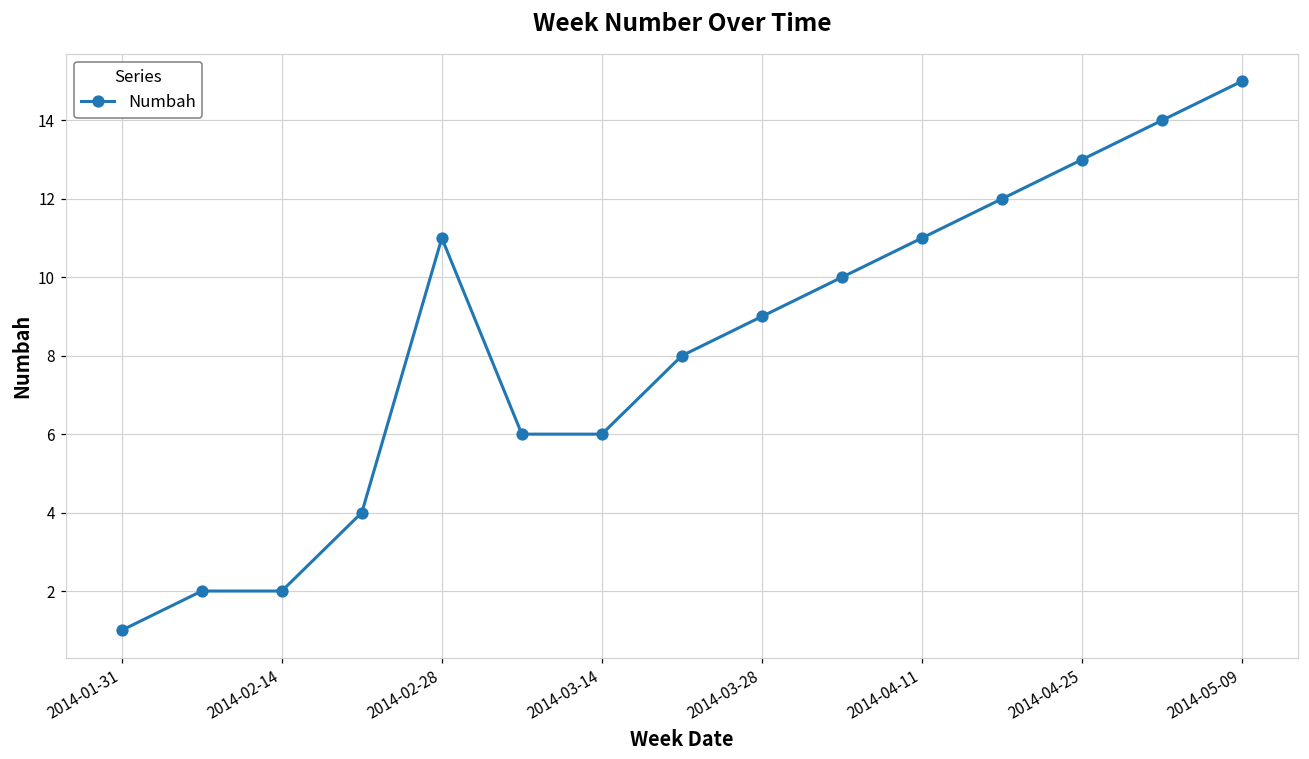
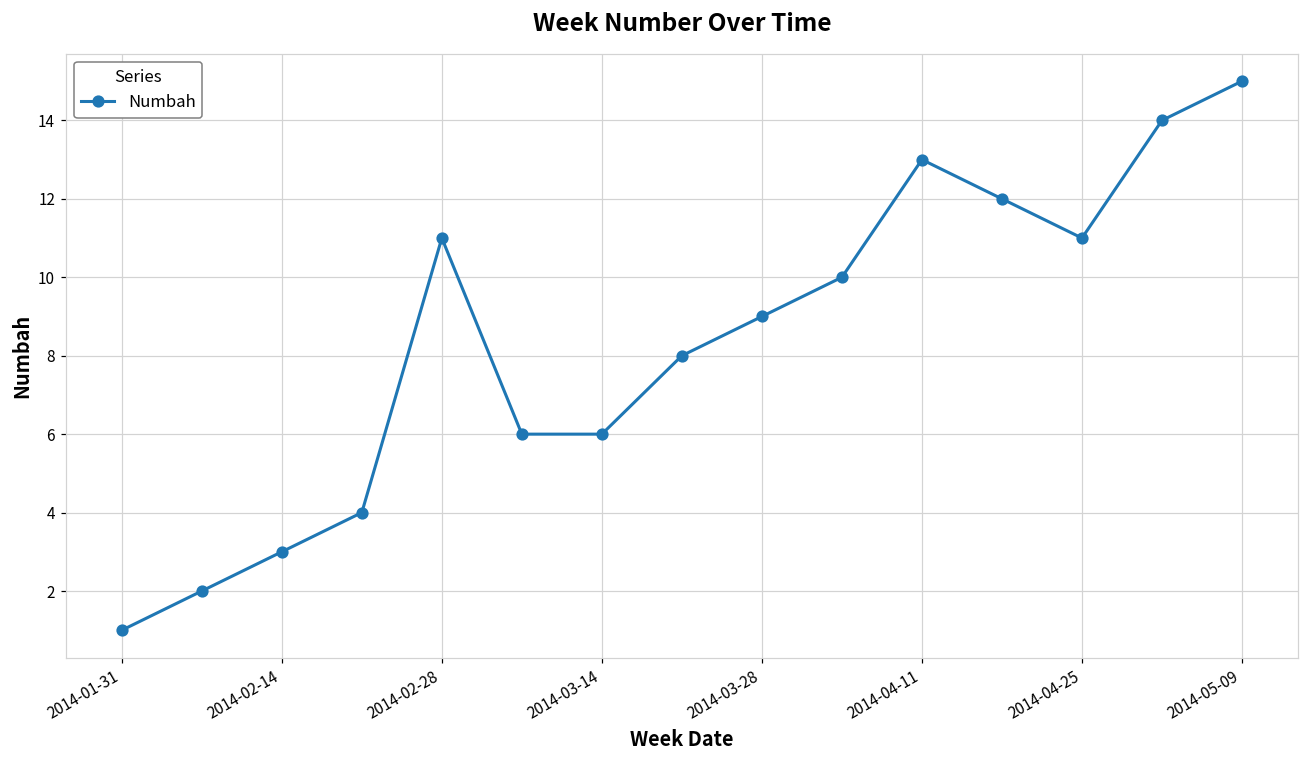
2014-02-14: 2 -> 3
2014-04-11: 11 -> 13
2014-04-25: 13 -> 11
